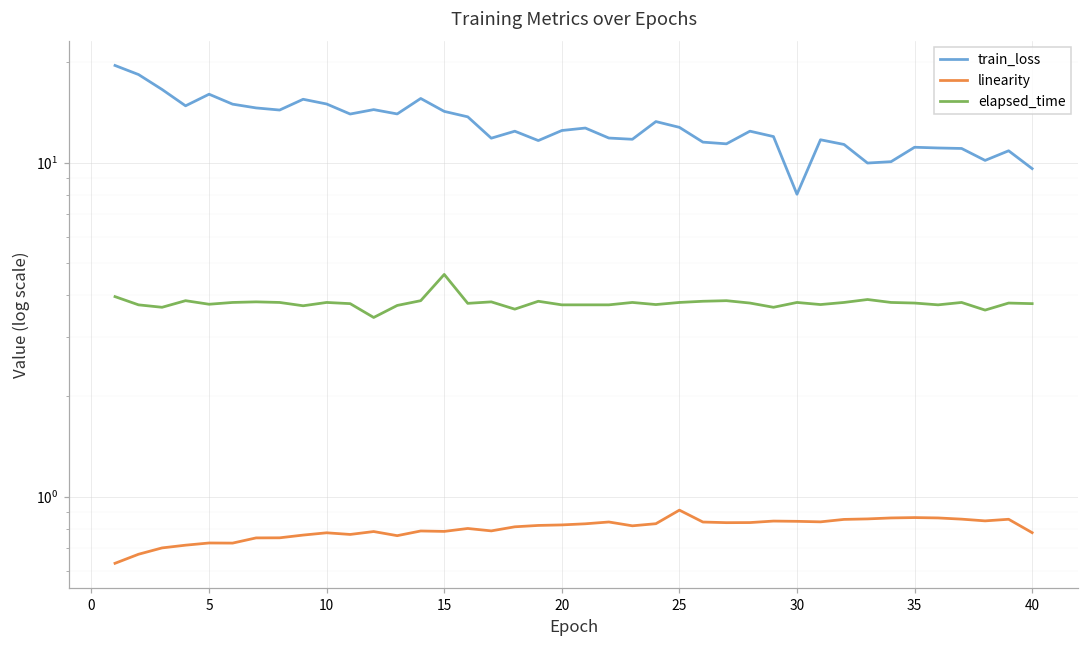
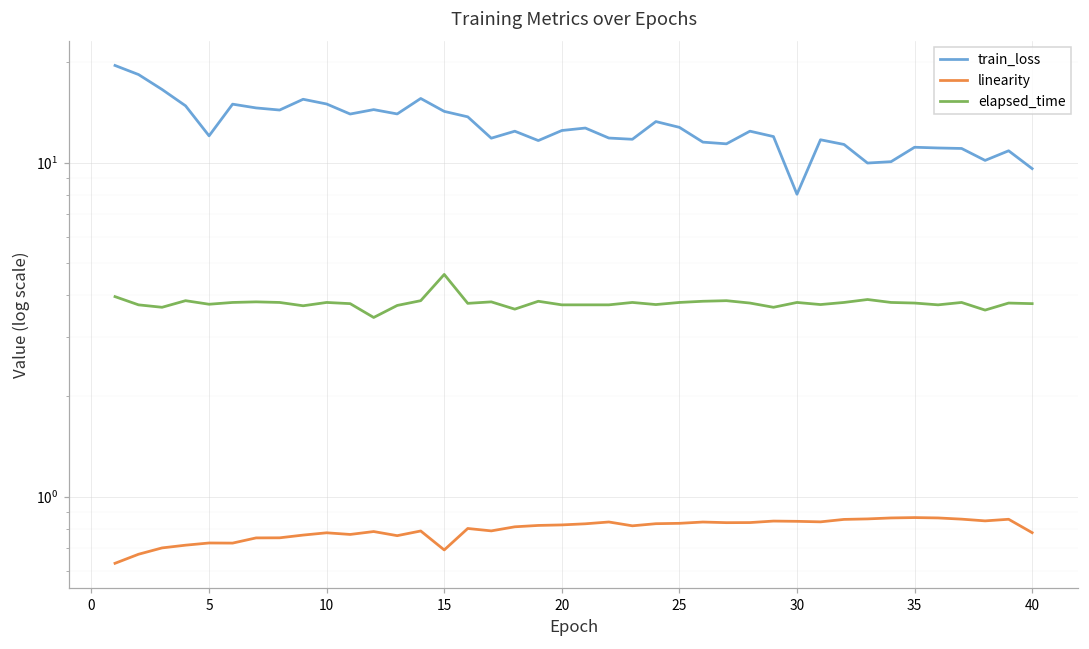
train_loss, 5: 16 -> 12.0
linearity, 15: 0.79 -> 0.69
linearity, 25: 0.91 -> 0.83
